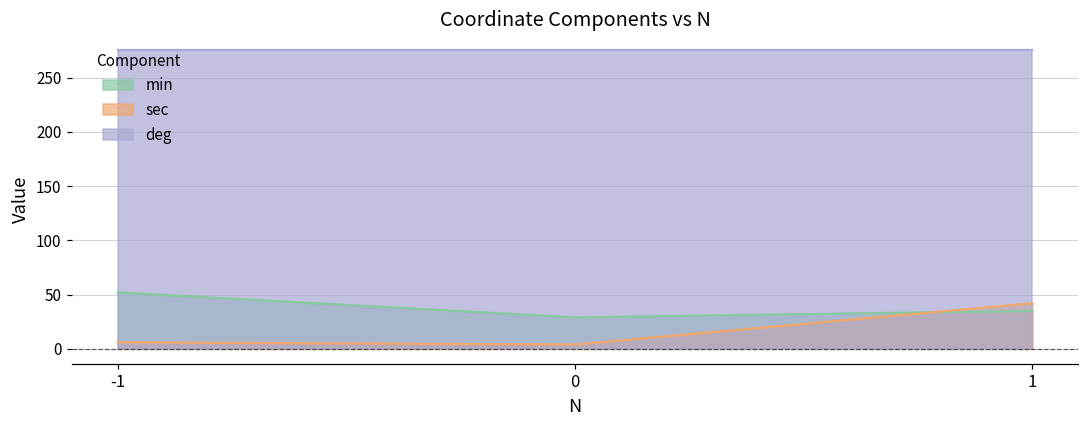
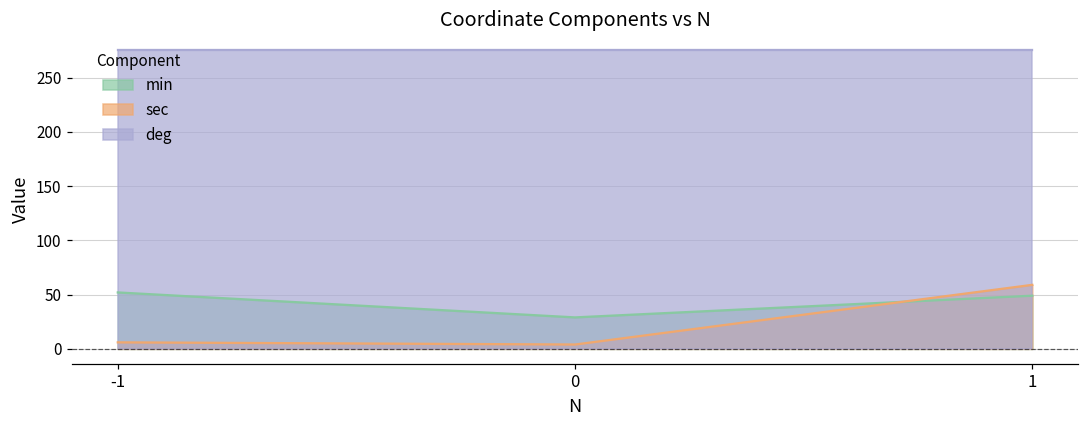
min, 1: 40 -> 50
sec, 1: 40 -> 60
